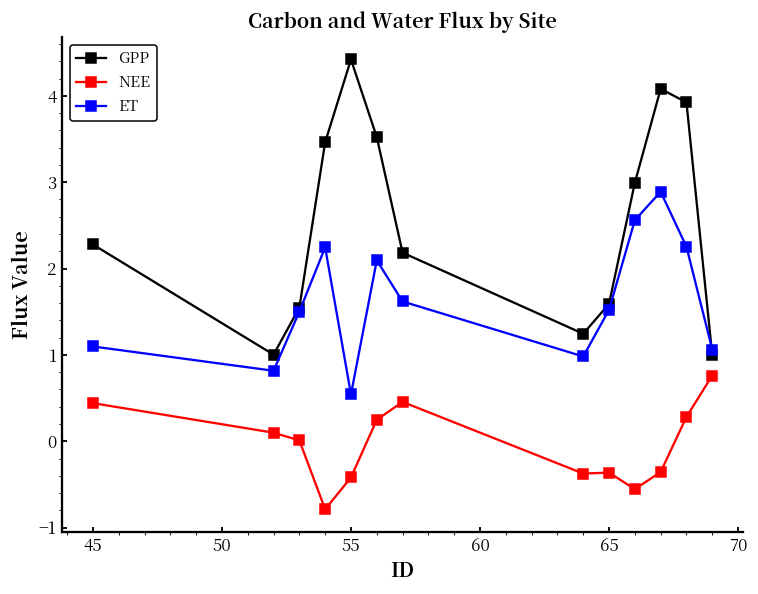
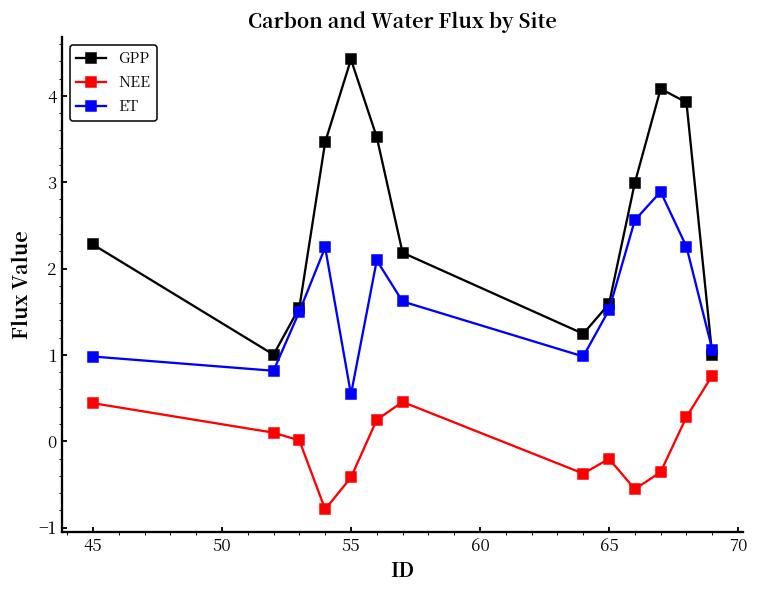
ET, 45: 1.1 -> 1.0
NEE, 65: -0.4 -> -0.2
